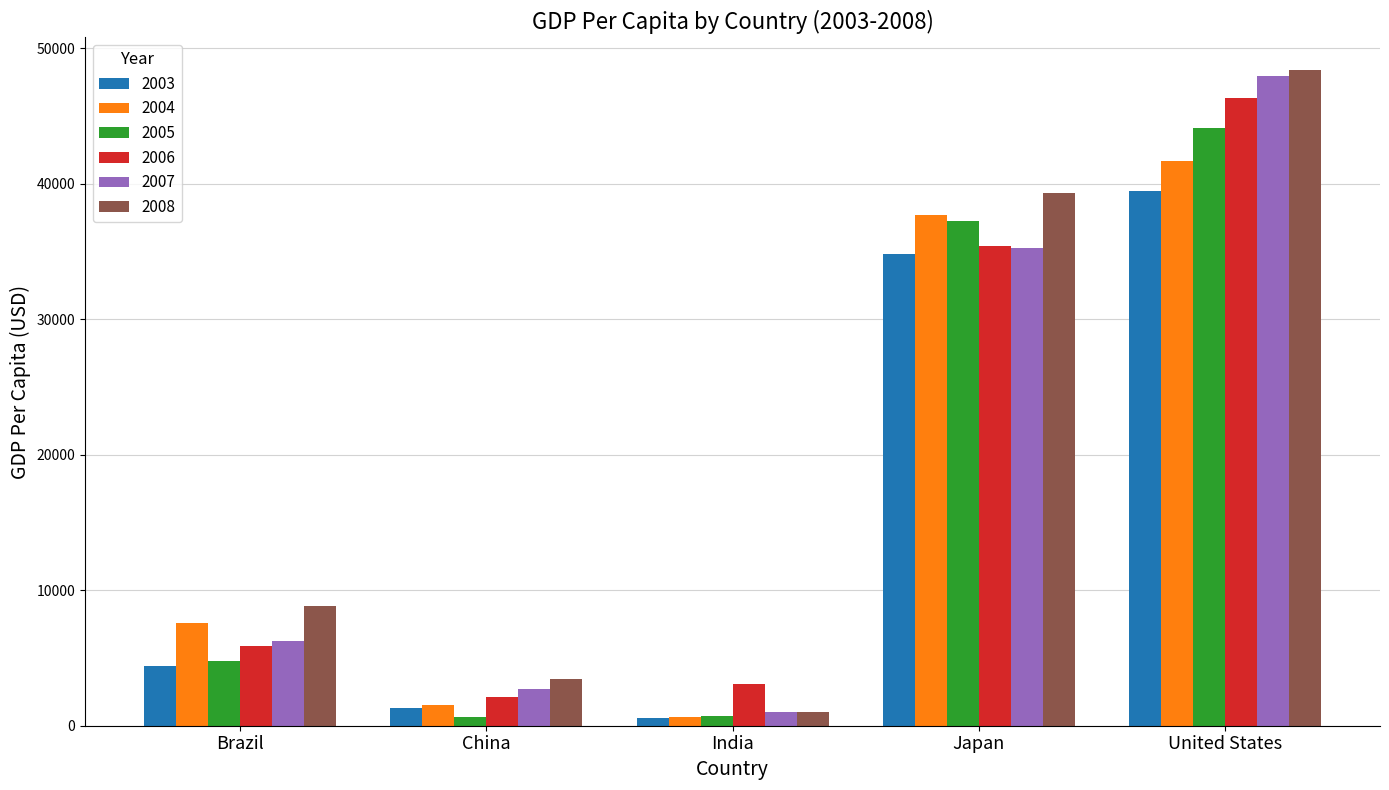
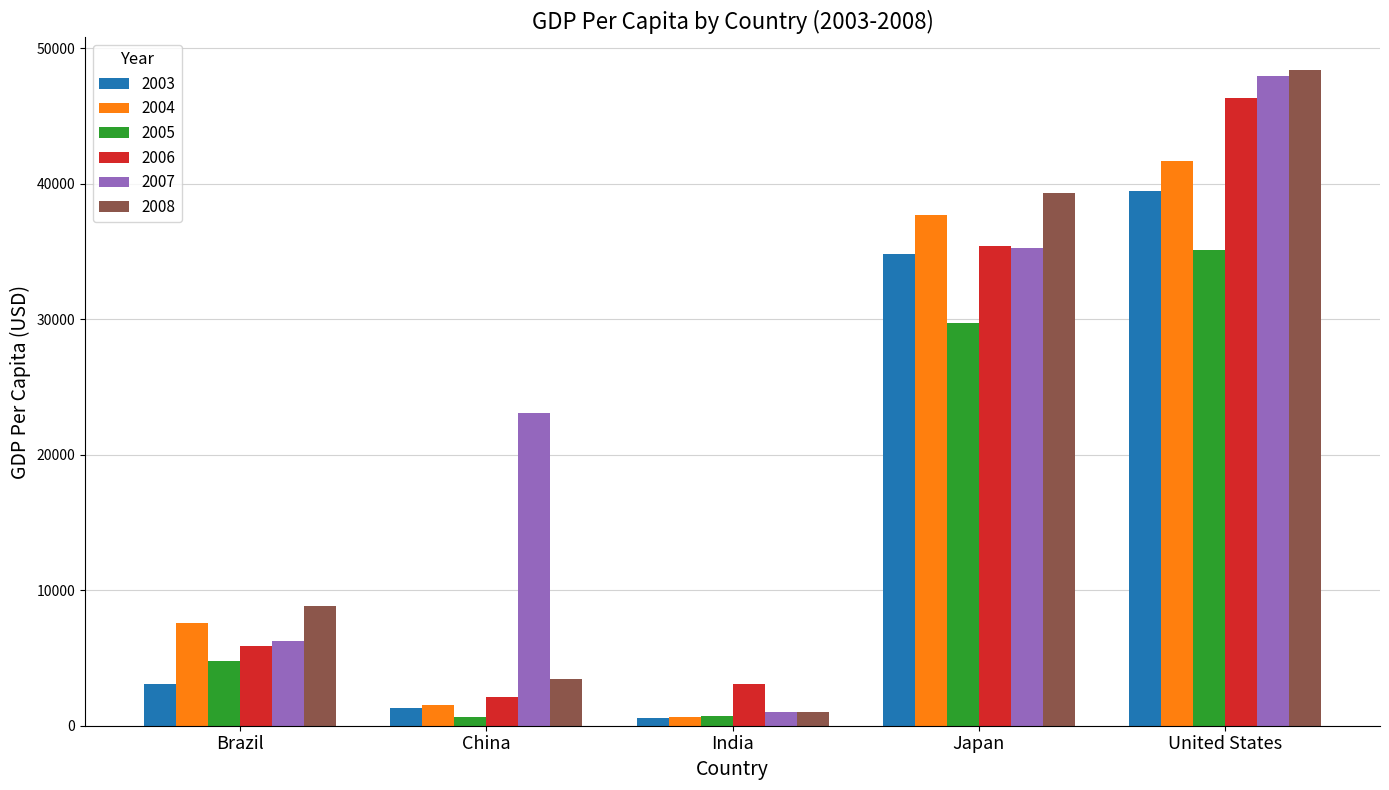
2003, Brazil: 4400 -> 3100
2007, China: 2700 -> 23100
2005, Japan: 37200 -> 29700
2005, United States: 44100 -> 35100
